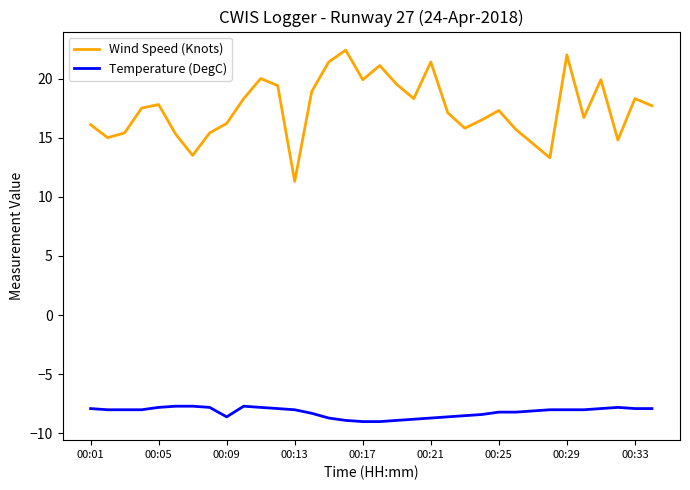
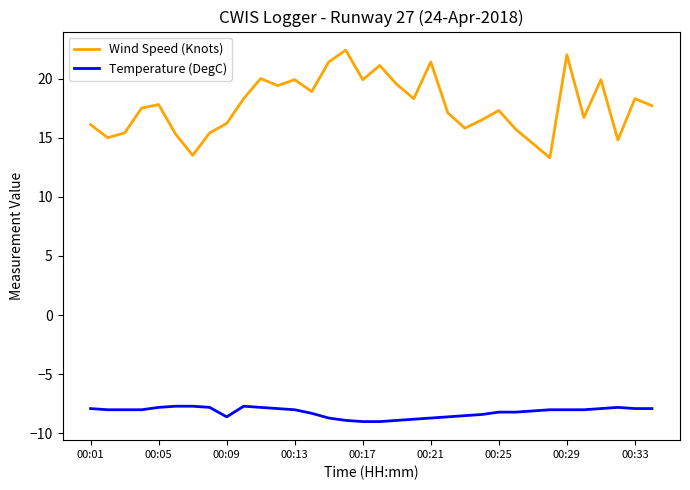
Wind Speed (Knots), 00:13: 11.3 -> 19.9
